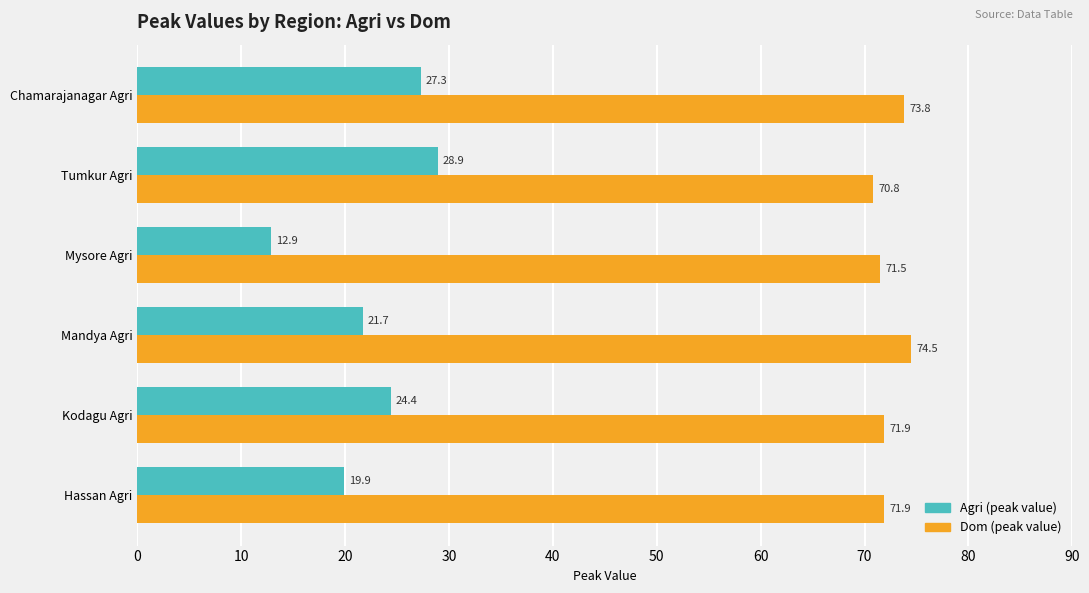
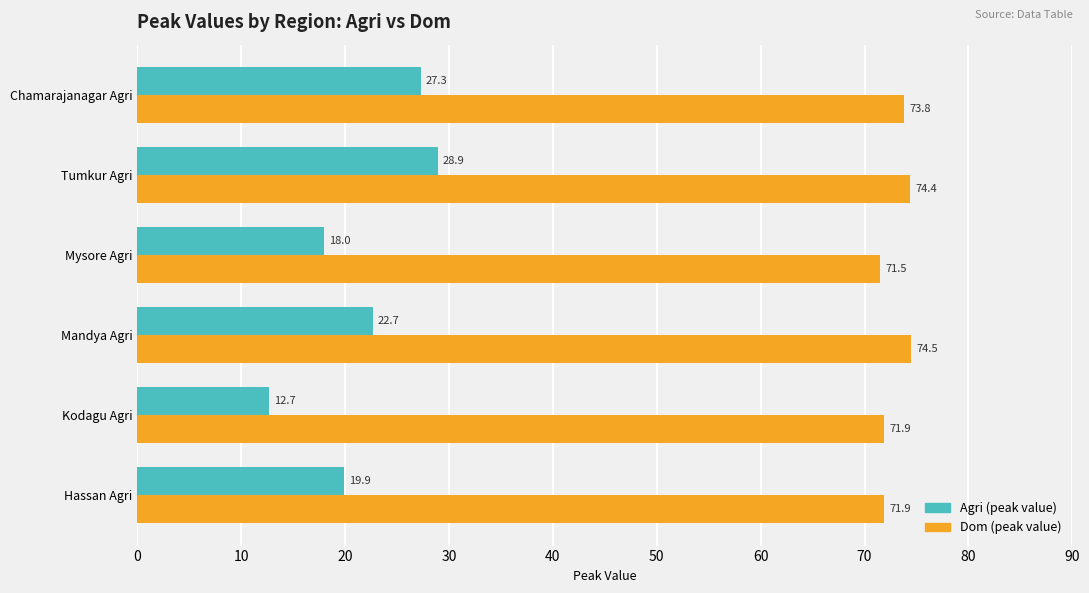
Dom (peak value), Tumkur Agri: 70.8 -> 74.4
Agri (peak value), Mysore Agri: 12.9 -> 18.0
Agri (peak value), Mandya Agri: 21.7 -> 22.7
Agri (peak value), Kodagu Agri: 24.4 -> 12.7
